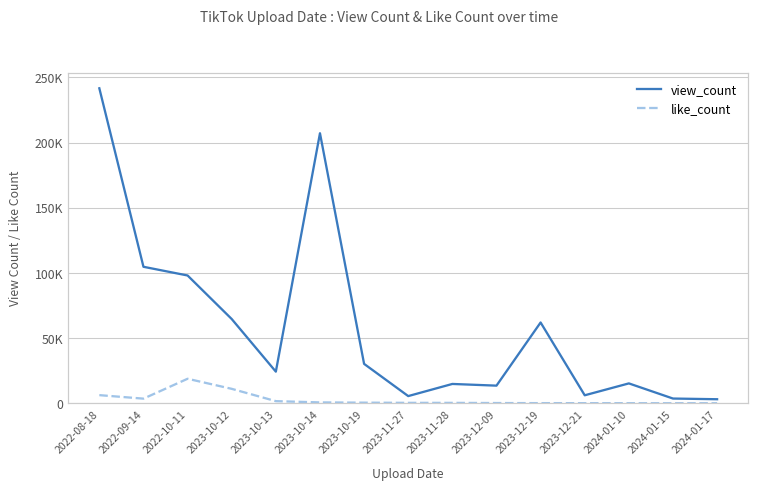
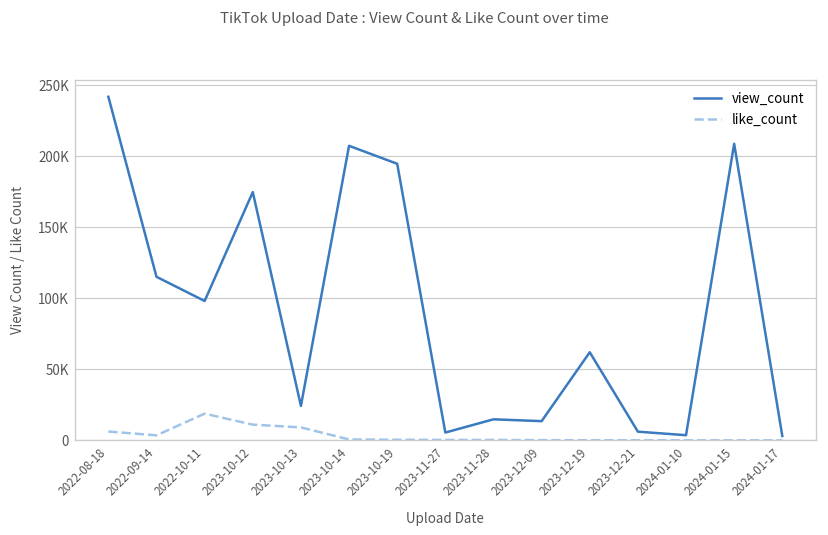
view_count, 2022-09-14: 105000 -> 115000
view_count, 2023-10-12: 65000 -> 175000
like_count, 2023-10-13: 2000 -> 9000
view_count, 2023-10-19: 30000 -> 195000
view_count, 2024-01-10: 15000 -> 4000
view_count, 2024-01-15: 4000 -> 209000
